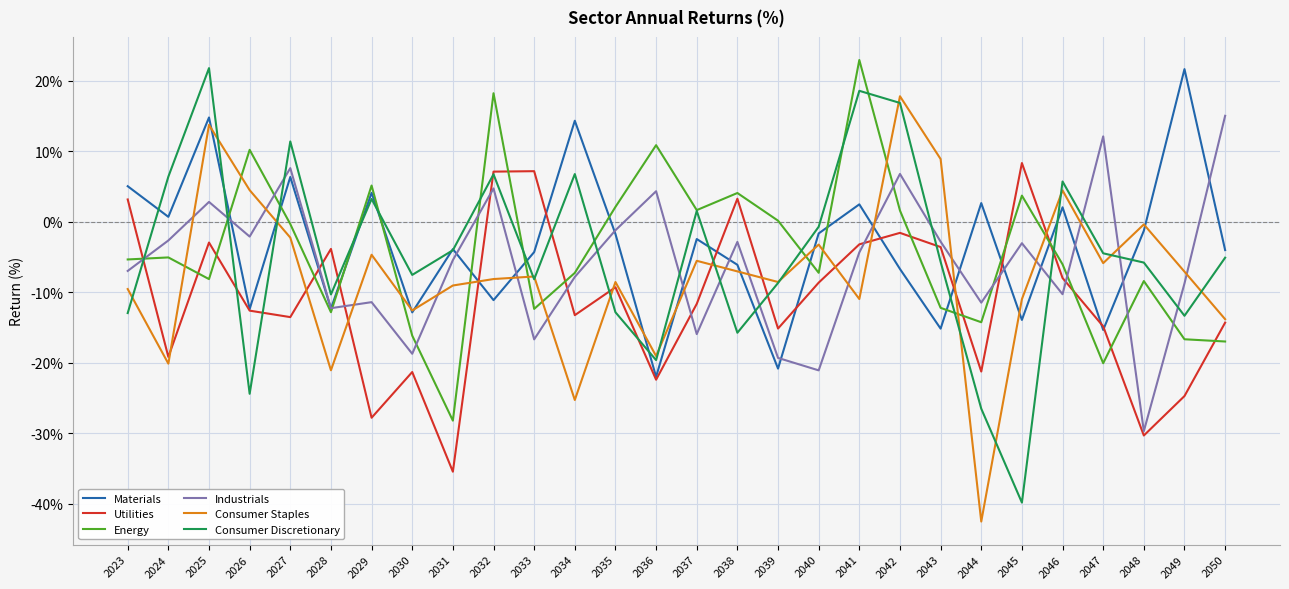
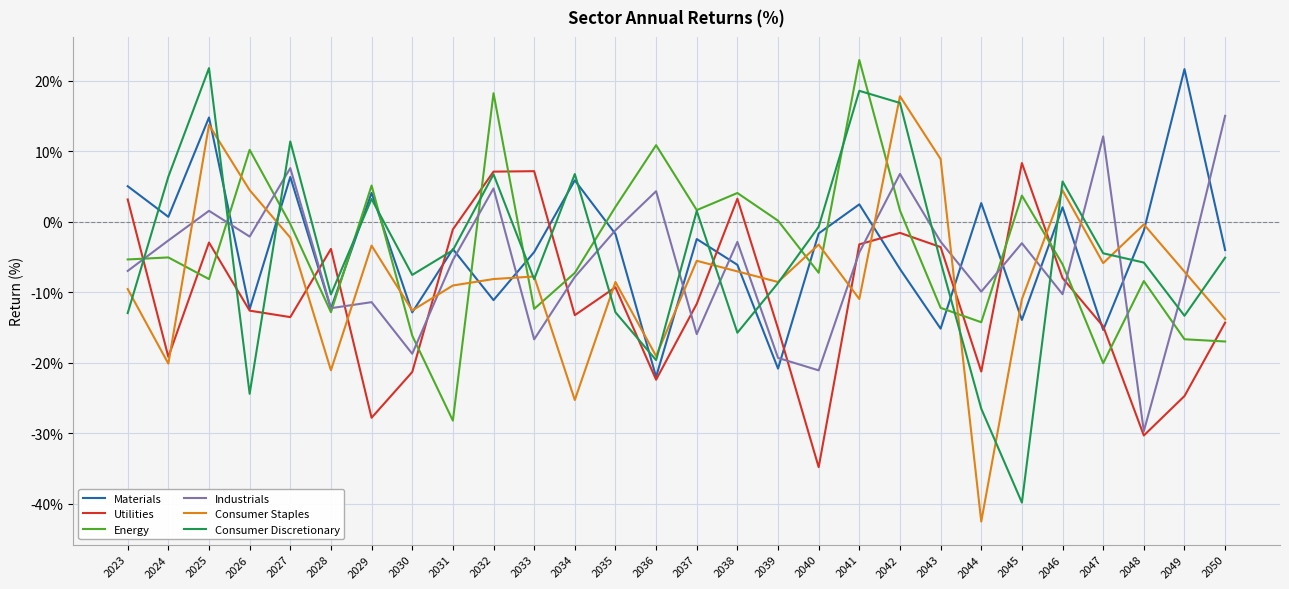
Industrials, 2025: 3% -> 2%
Consumer Staples, 2029: -5% -> -3%
Utilities, 2031: -35% -> -1%
Materials, 2034: 14% -> 6%
Utilities, 2040: -9% -> -35%
Industrials, 2044: -11% -> -10%
